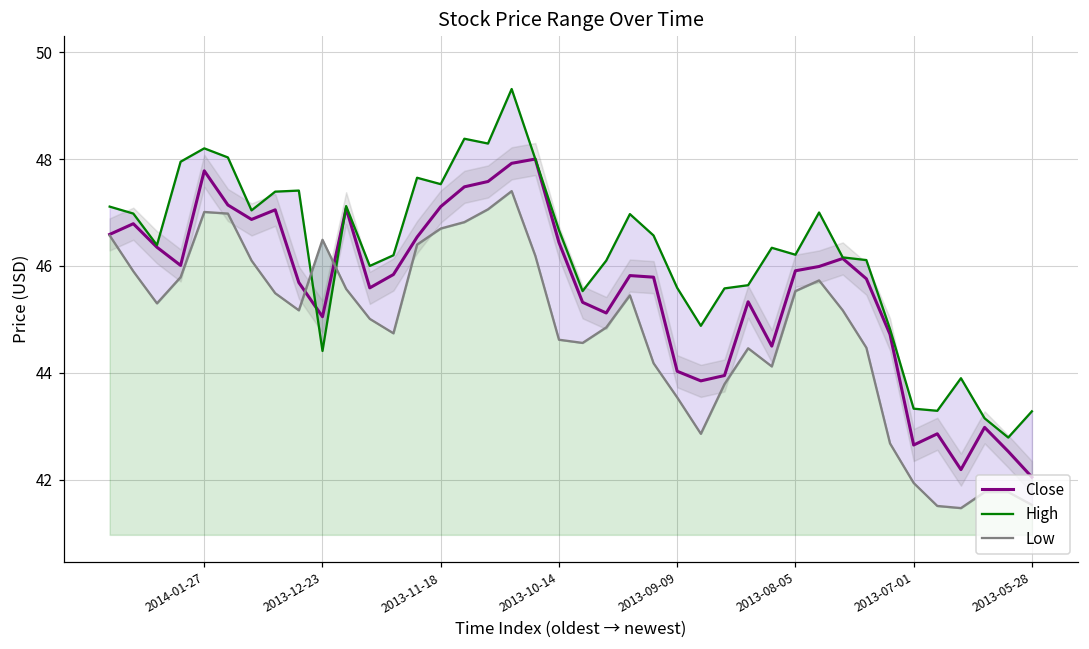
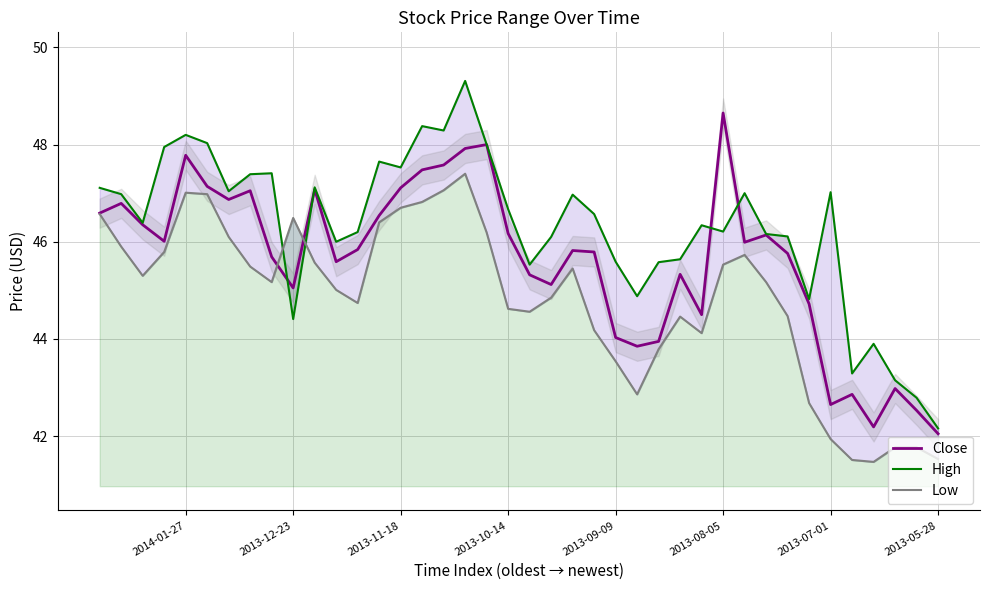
Close, 2013-10-14: 46.4 -> 46.2
Close, 2013-08-05: 45.9 -> 48.7
High, 2013-07-01: 43.3 -> 47.0
High, 2013-05-28: 43.3 -> 42.2
